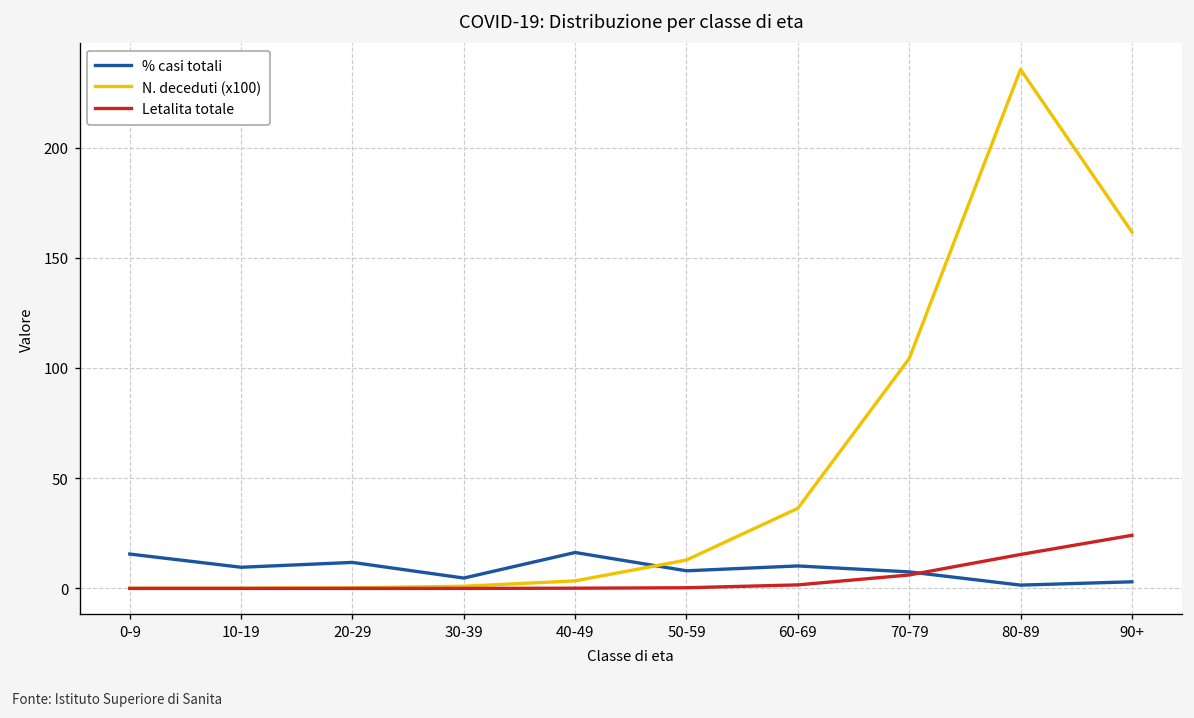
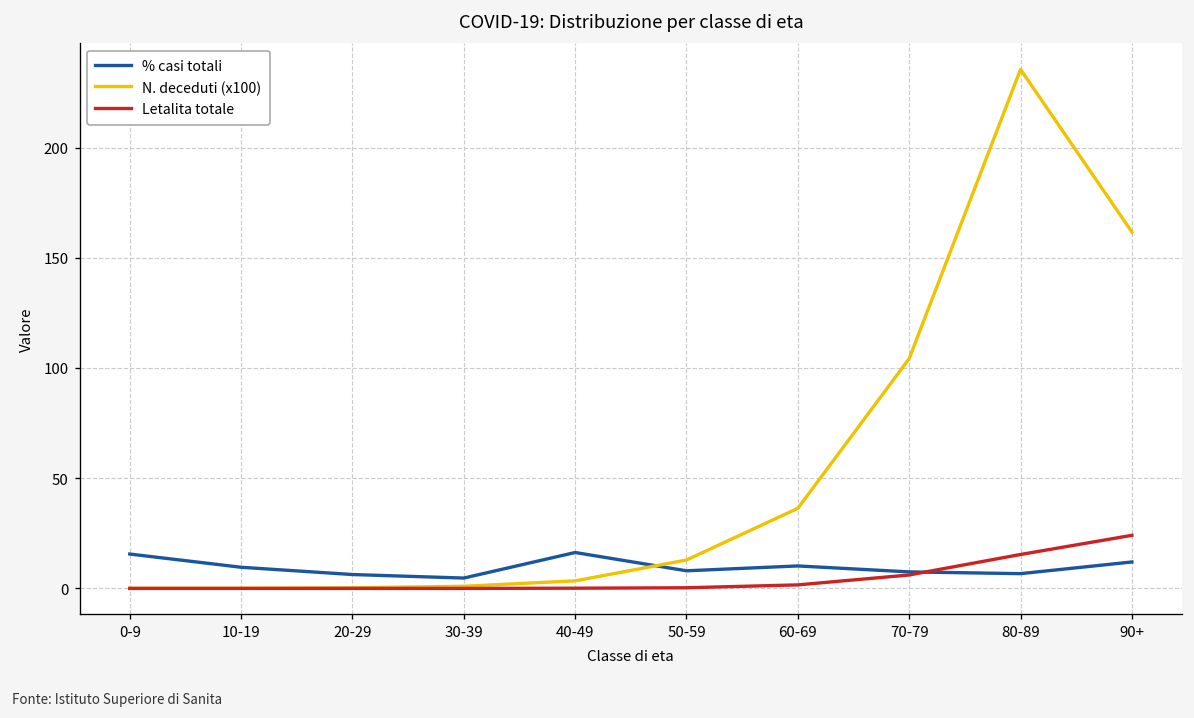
% casi totali, 20-29: 12 -> 6
% casi totali, 80-89: 2 -> 7
% casi totali, 90+: 3 -> 12
